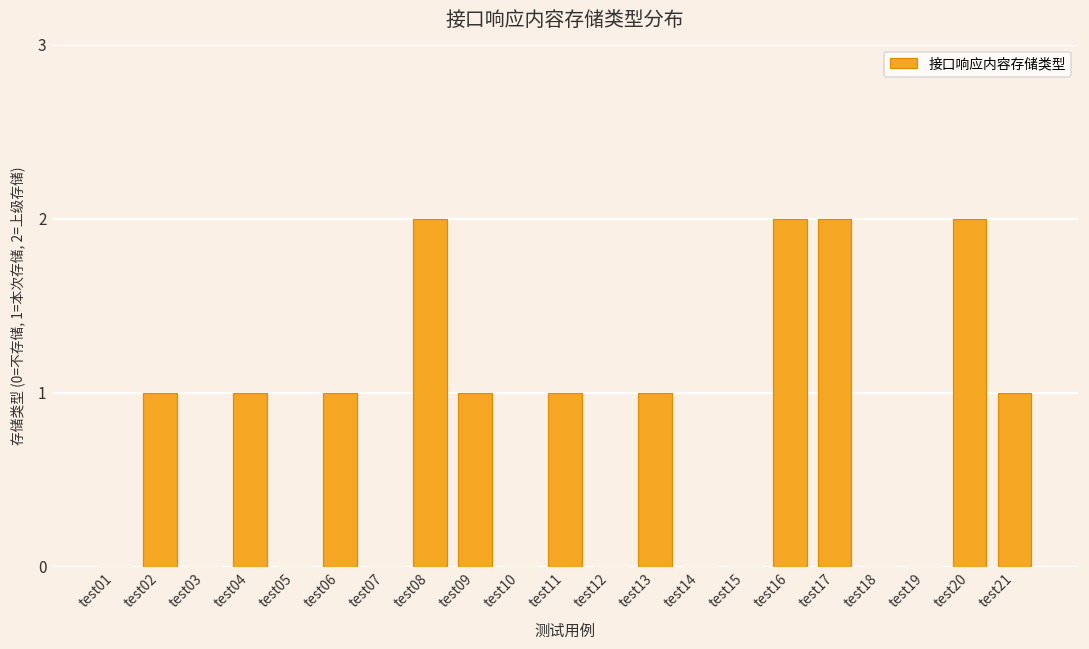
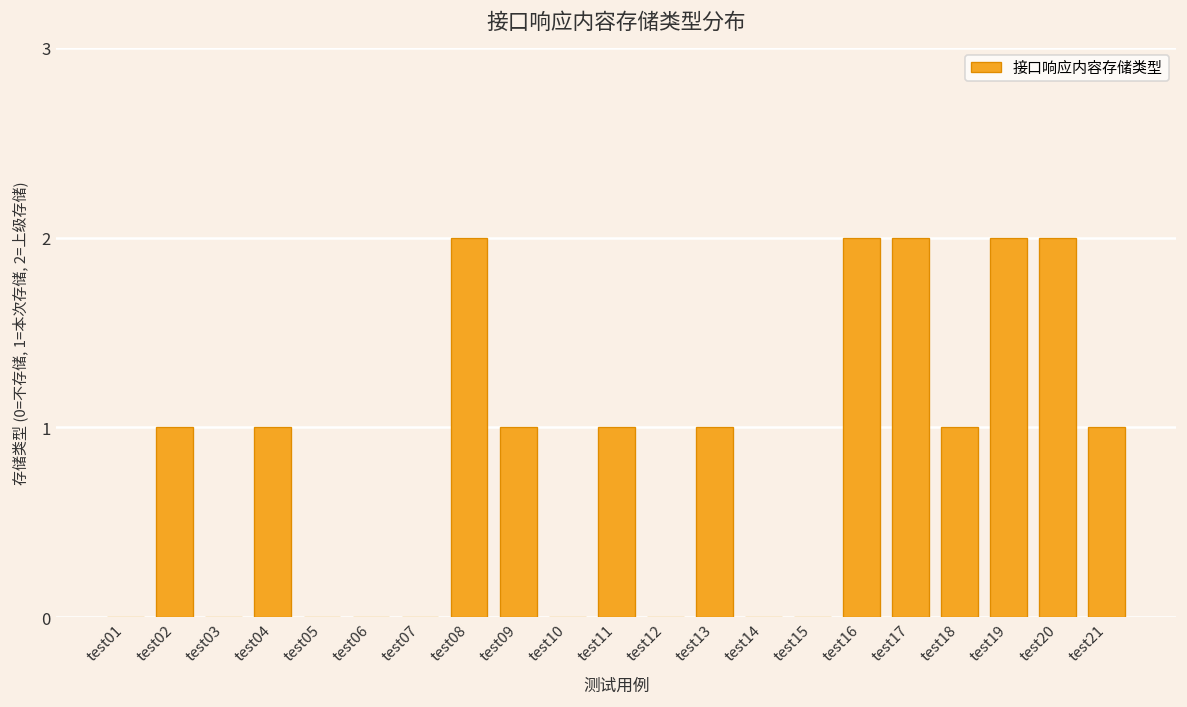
test06: 1 -> 0
test18: 0 -> 1
test19: 0 -> 2
